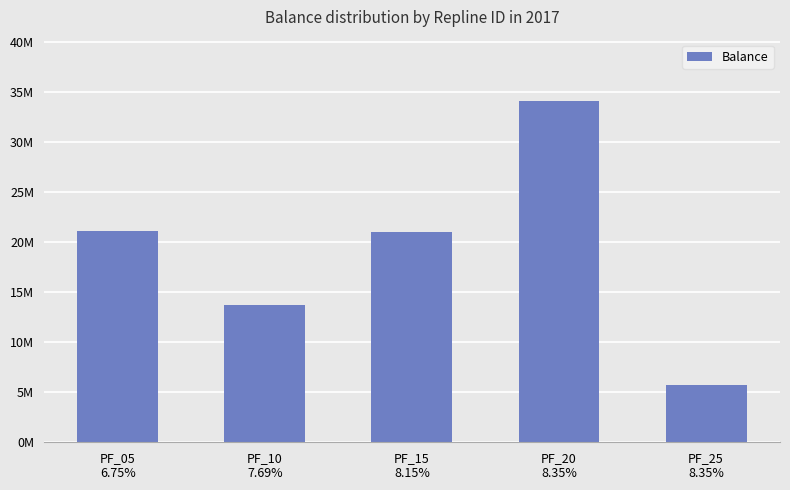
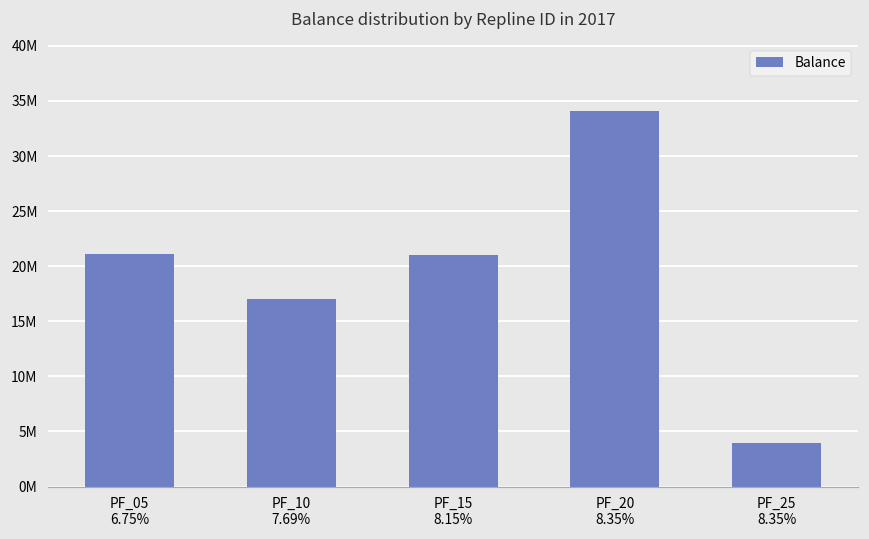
PF_10 7.69%: 13700000 -> 17000000
PF_25 8.35%: 5700000 -> 3900000
